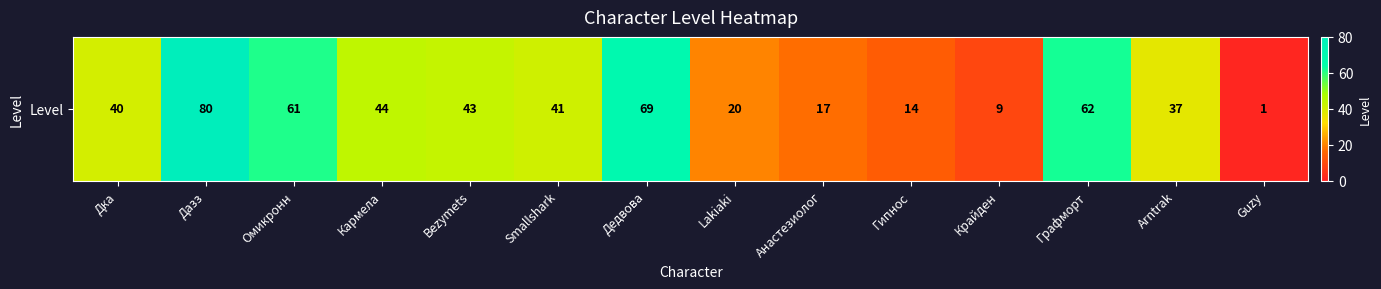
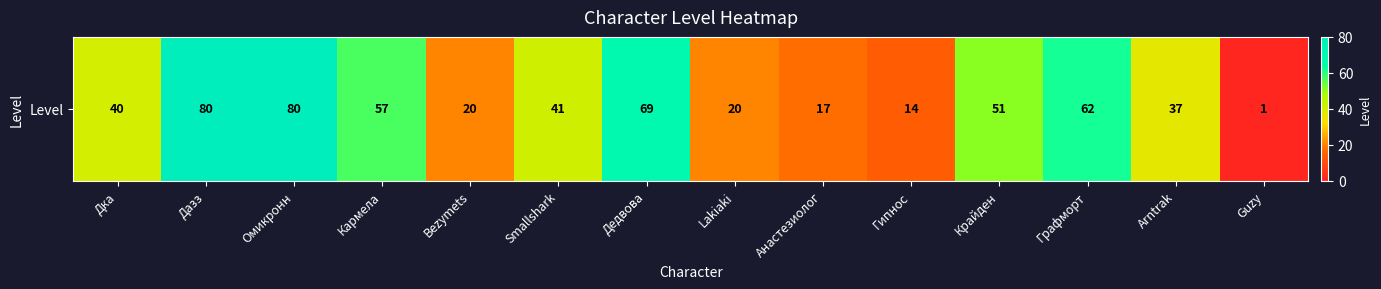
Level, Омикронн: 61 -> 80
Level, Кармела: 44 -> 57
Level, Bezymets: 43 -> 20
Level, Крайден: 9 -> 51
